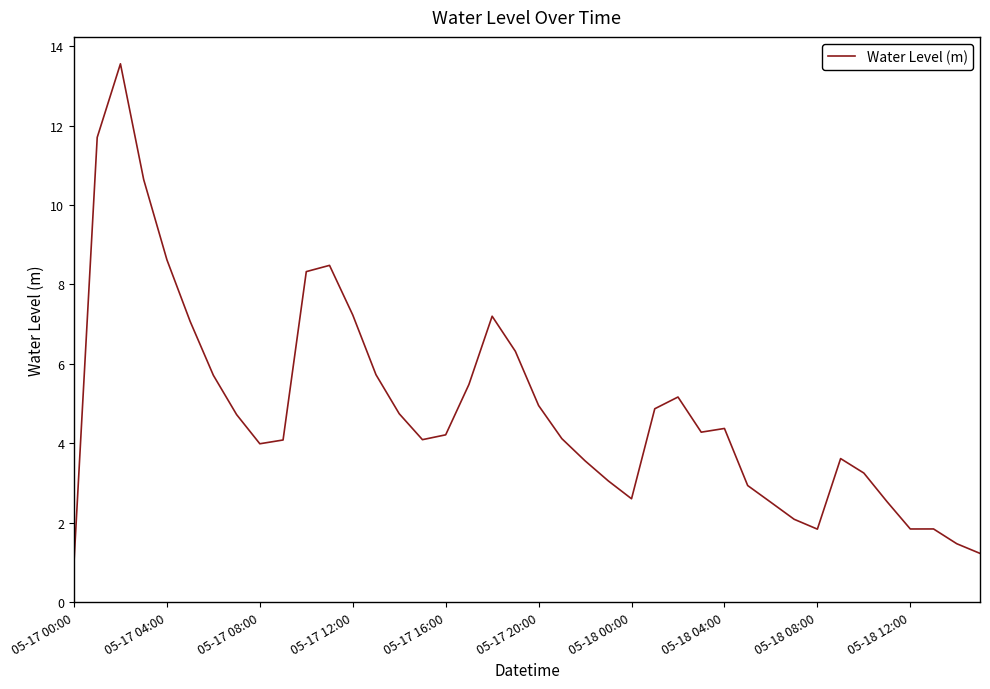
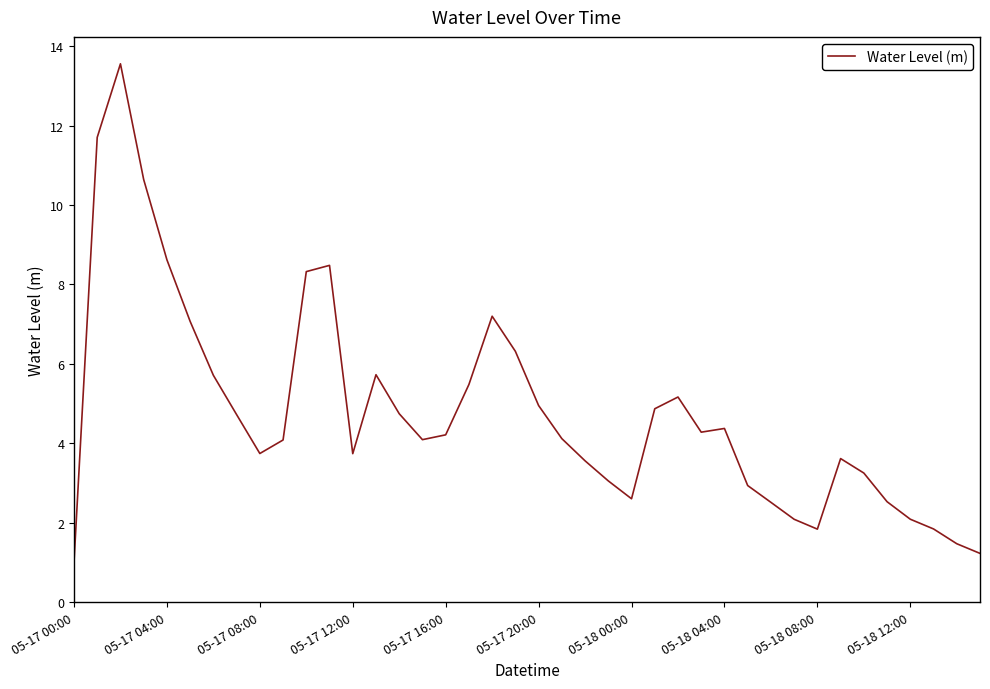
05-17 08:00: 4.0 -> 3.7
05-17 12:00: 7.2 -> 3.7
05-18 12:00: 1.8 -> 2.1
